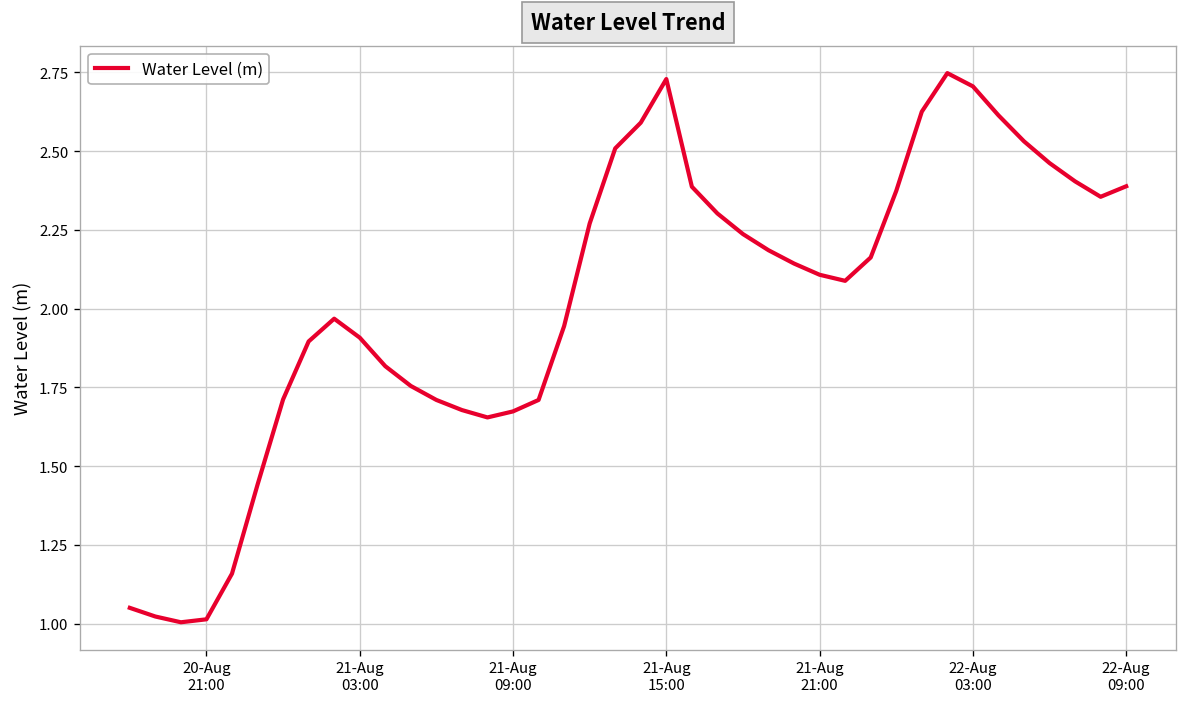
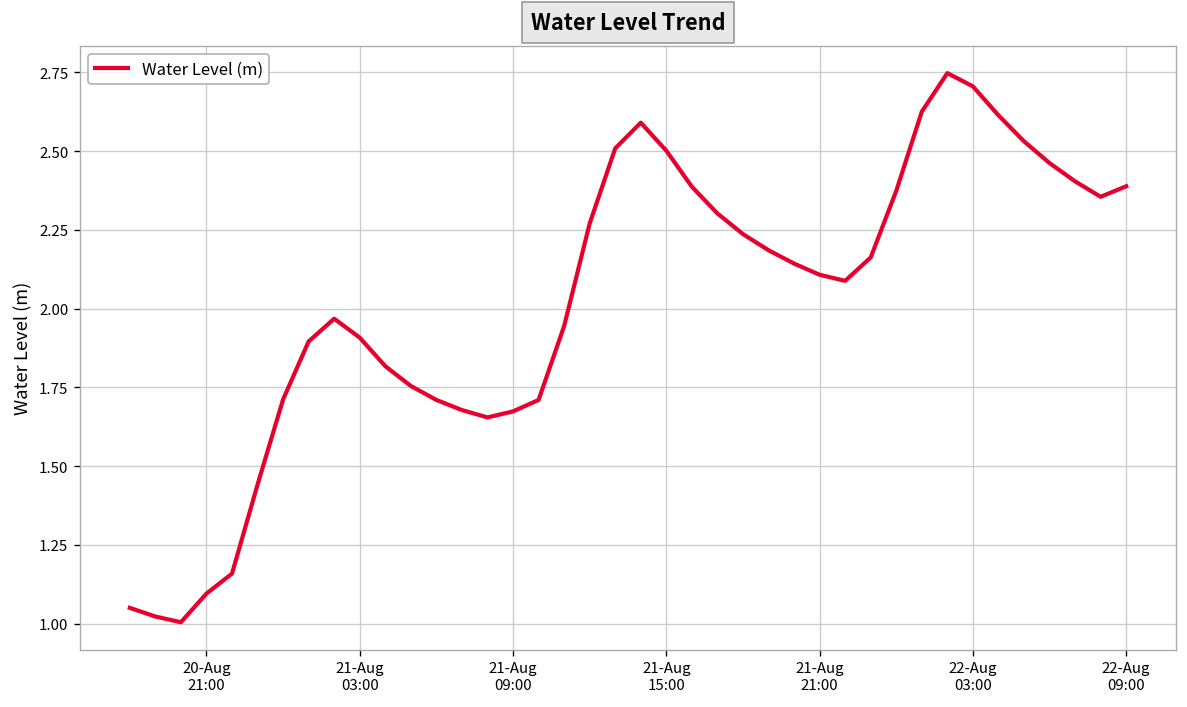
20-Aug 21:00: 1.01 -> 1.10
21-Aug 15:00: 2.73 -> 2.50
